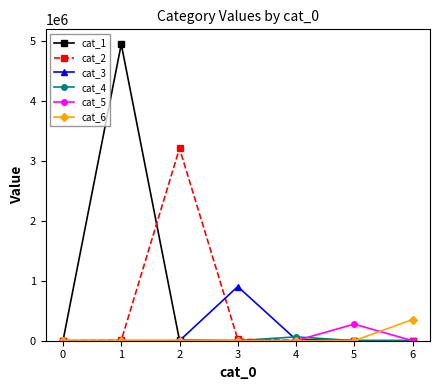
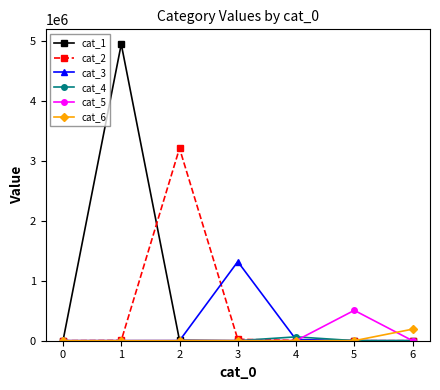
cat_3, 3: 900000 -> 1300000
cat_5, 5: 300000 -> 500000
cat_6, 6: 400000 -> 200000
